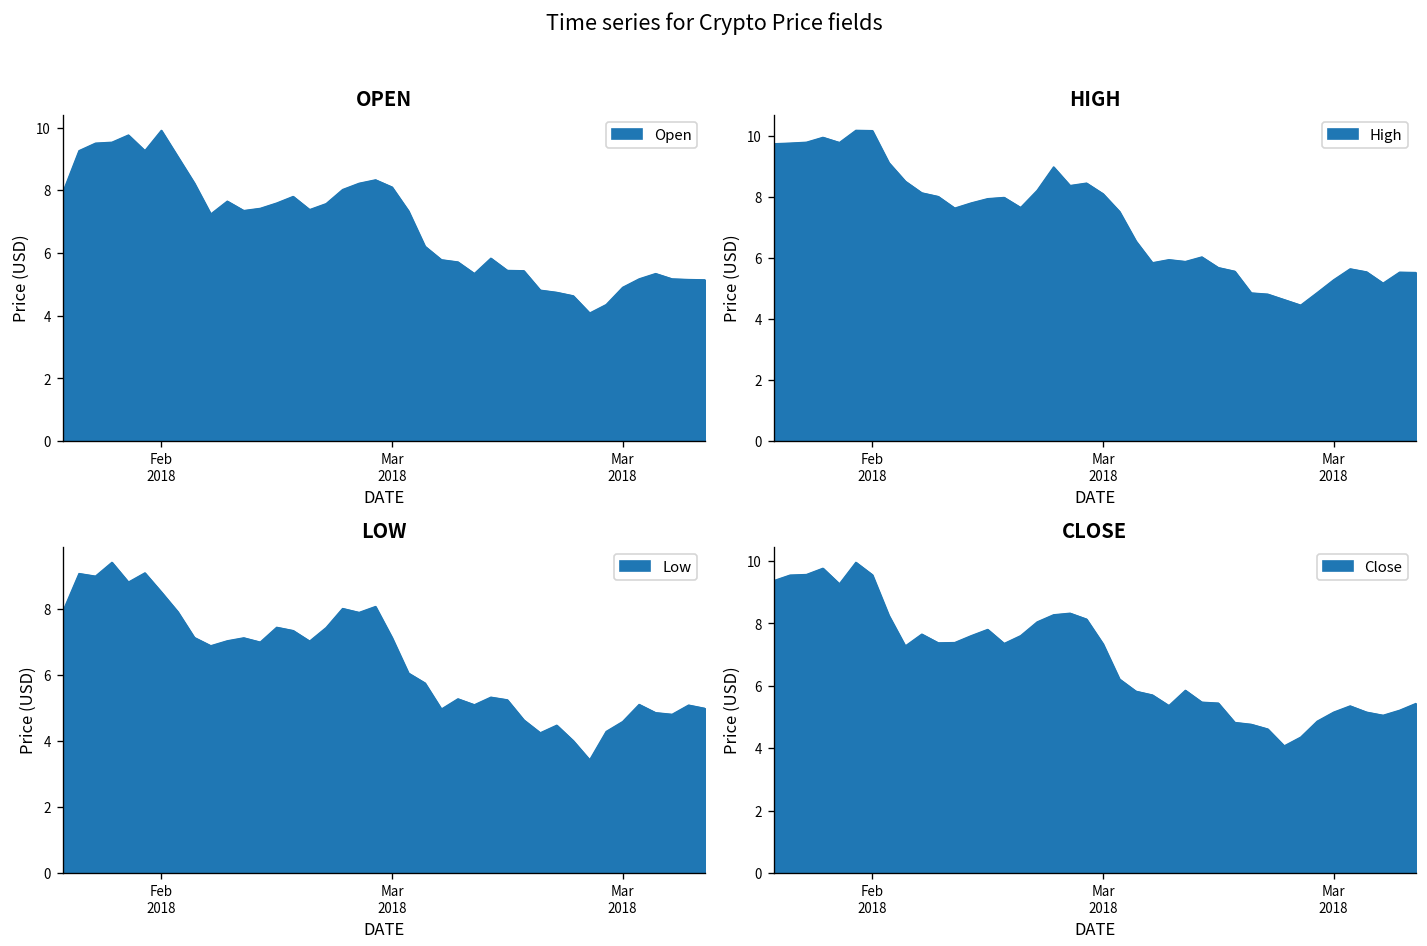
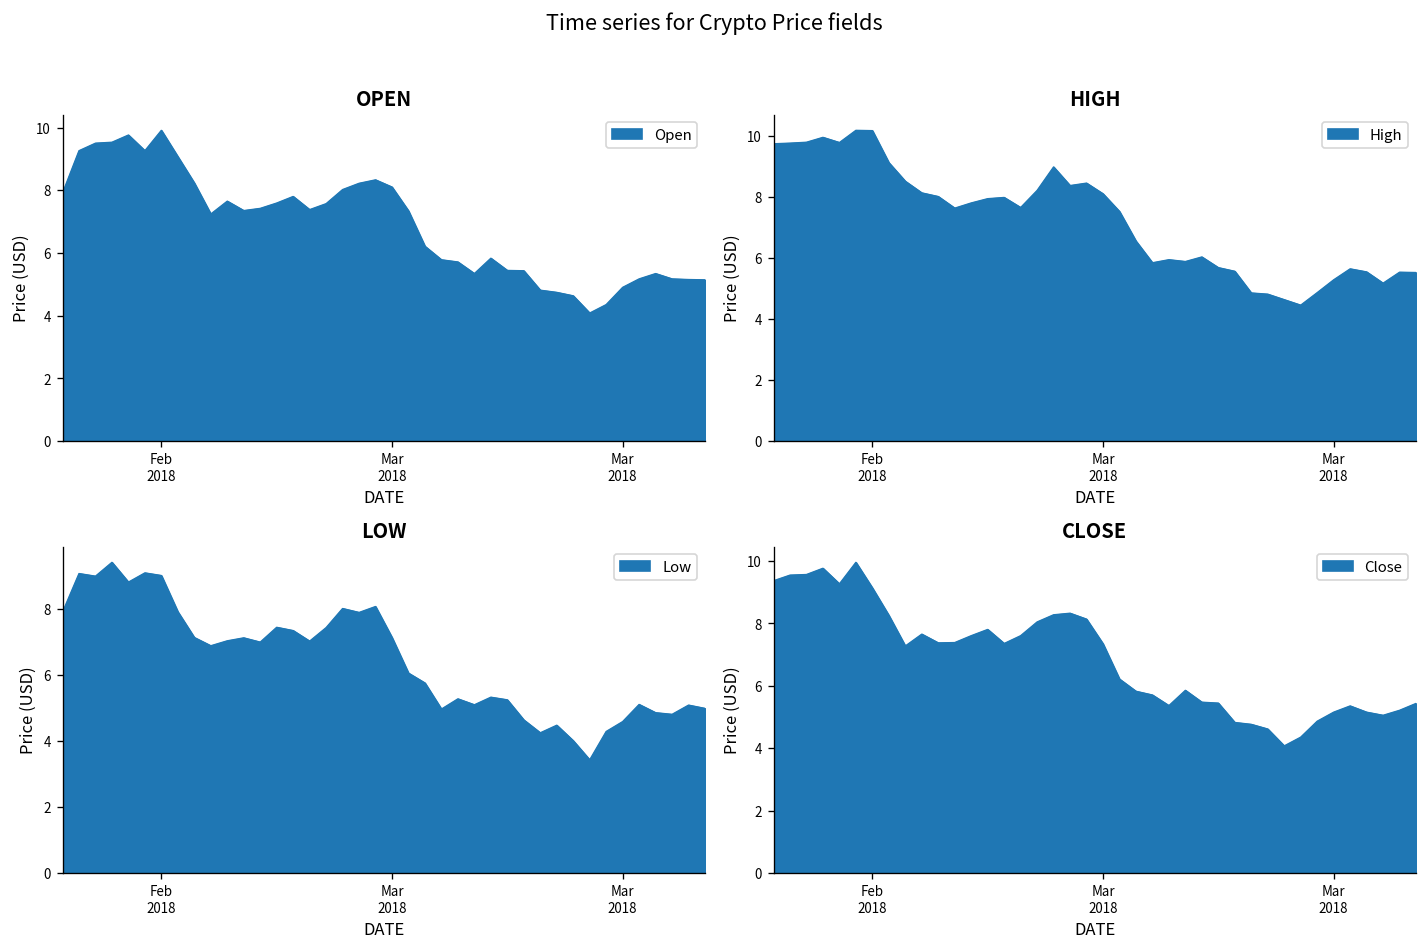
LOW, Feb 2018: 8.5 -> 9.0
CLOSE, Feb 2018: 9.6 -> 9.1
